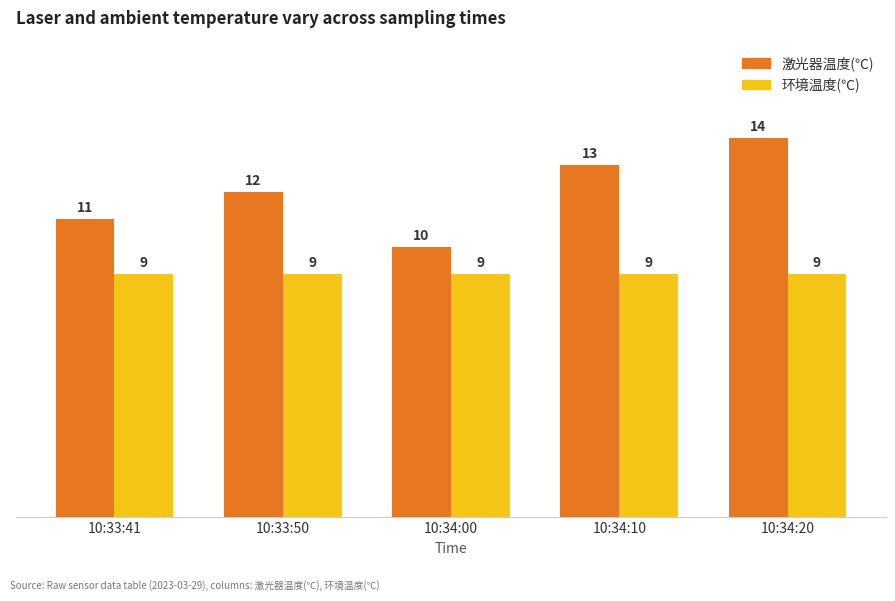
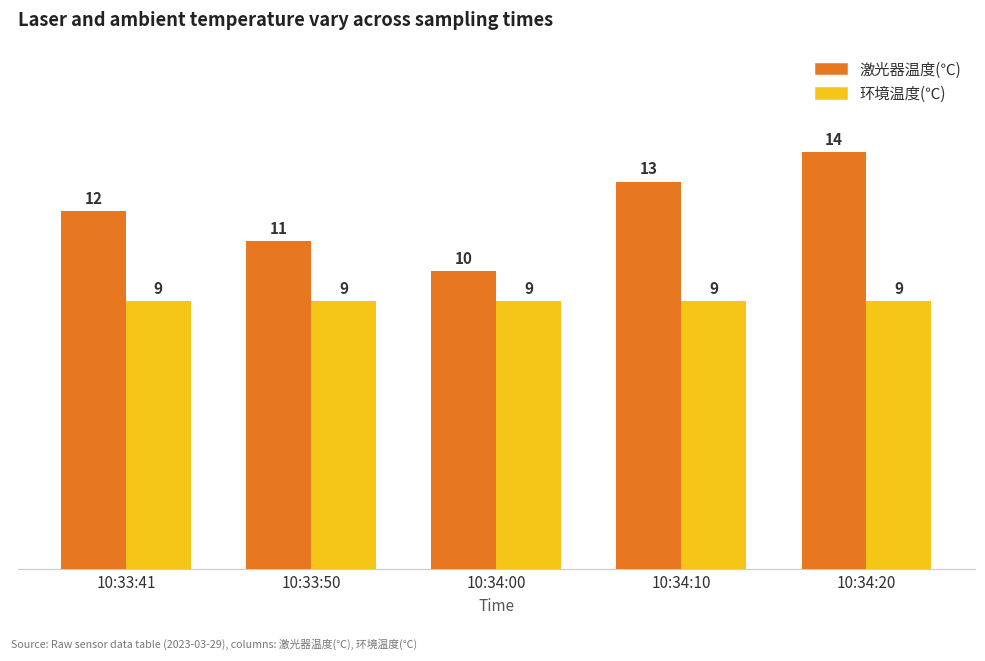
激光器温度(℃), 10:33:41: 11 -> 12
激光器温度(℃), 10:33:50: 12 -> 11
